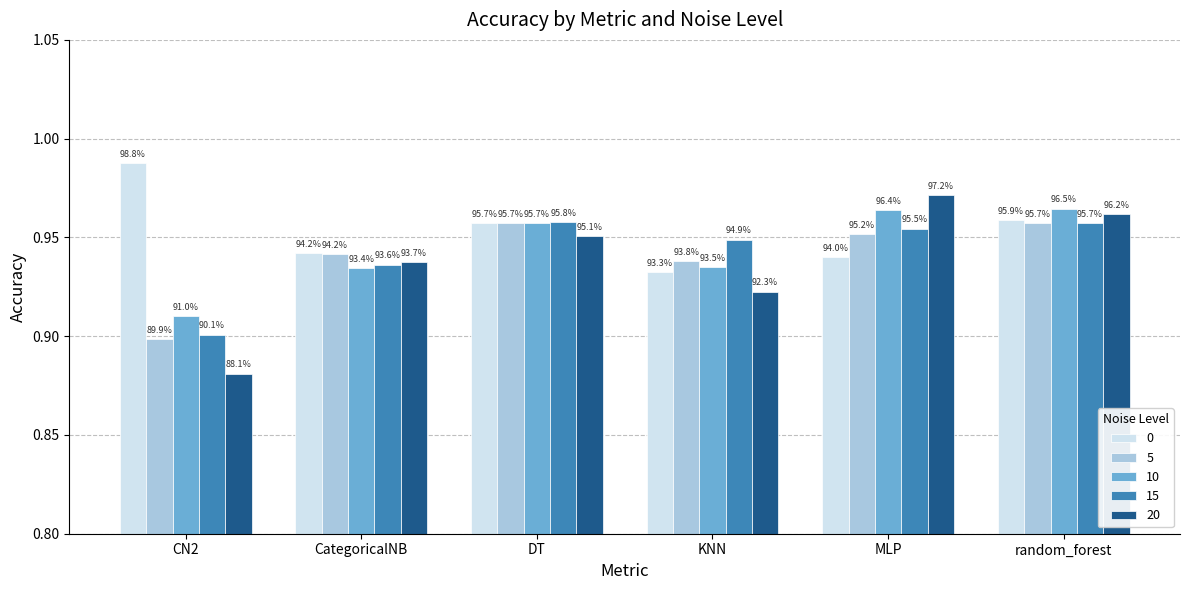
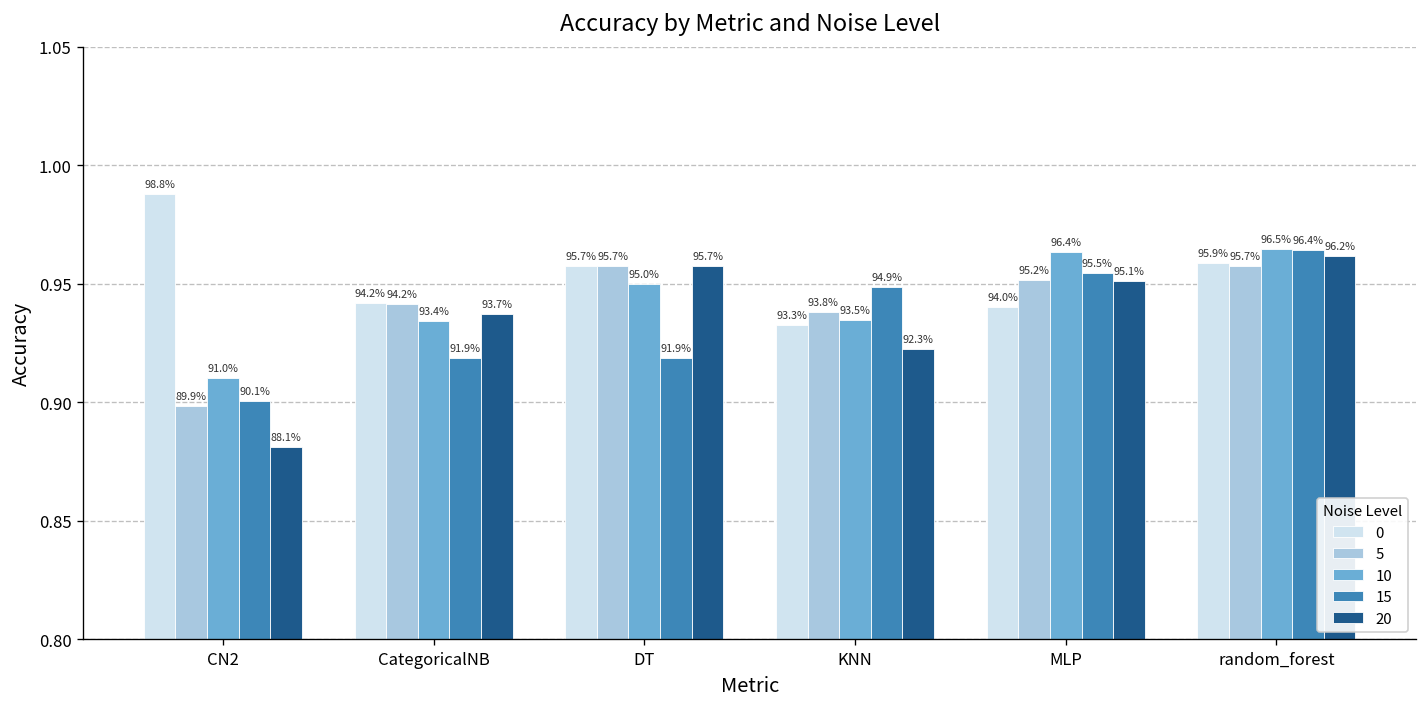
15, CategoricalNB: 93.6% -> 91.9%
10, DT: 95.7% -> 95.0%
15, DT: 95.8% -> 91.9%
20, DT: 95.1% -> 95.7%
20, MLP: 97.2% -> 95.1%
15, random_forest: 95.7% -> 96.4%
